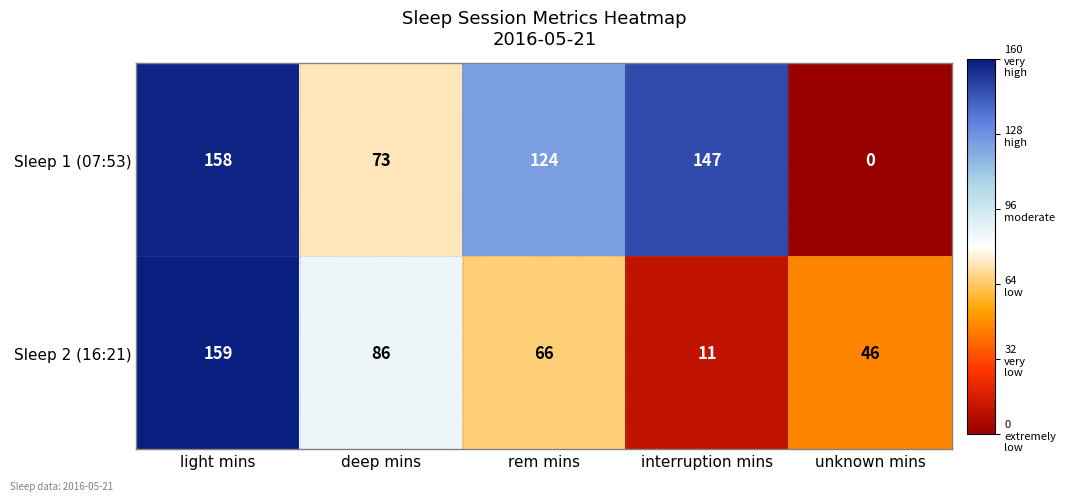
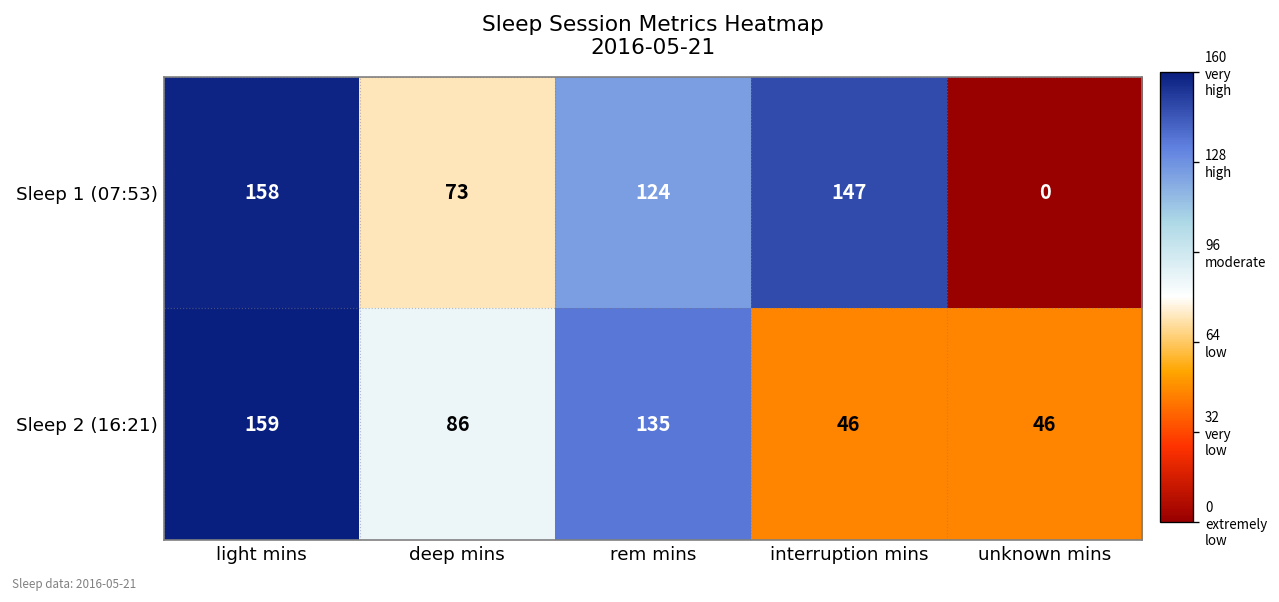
Sleep 2 (16:21), rem mins: 66 -> 135
Sleep 2 (16:21), interruption mins: 11 -> 46
